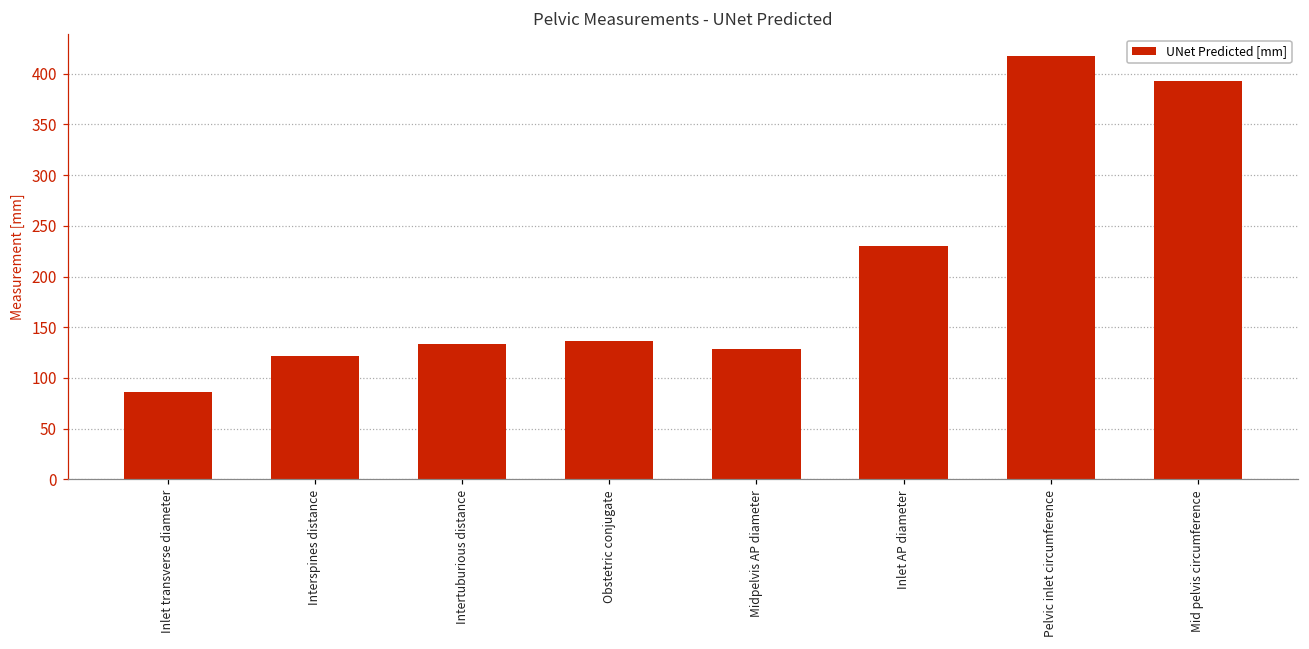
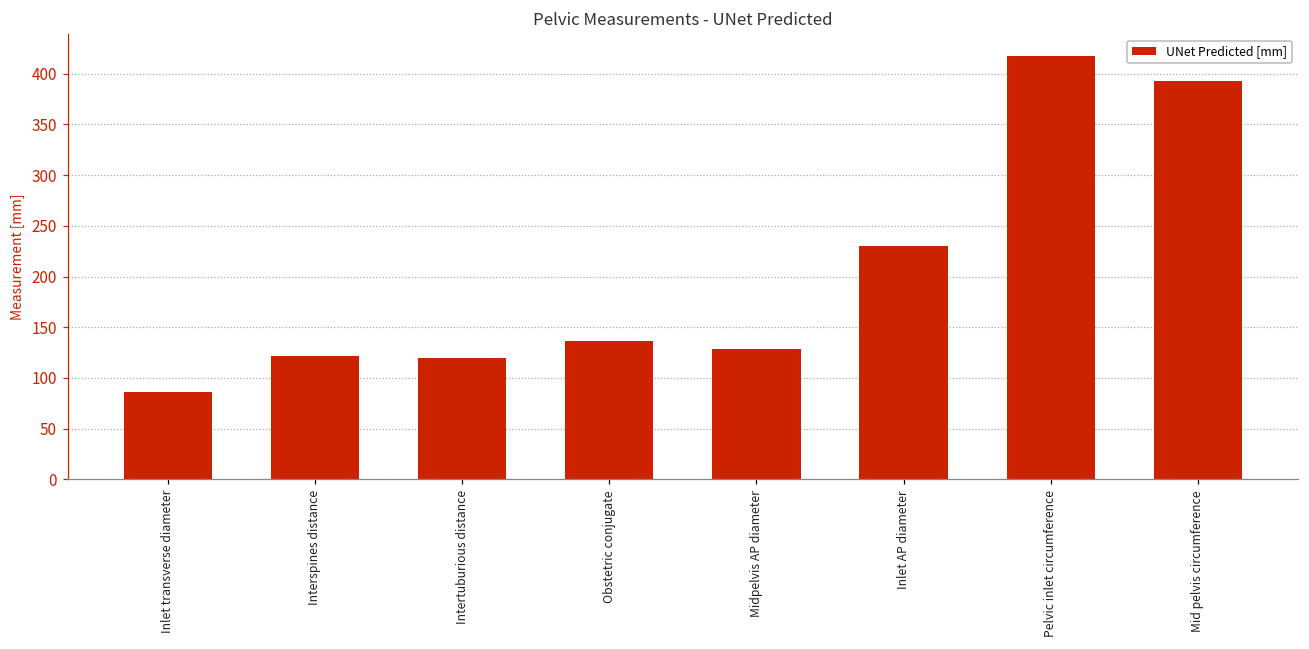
Intertuburious distance: 130 -> 120
